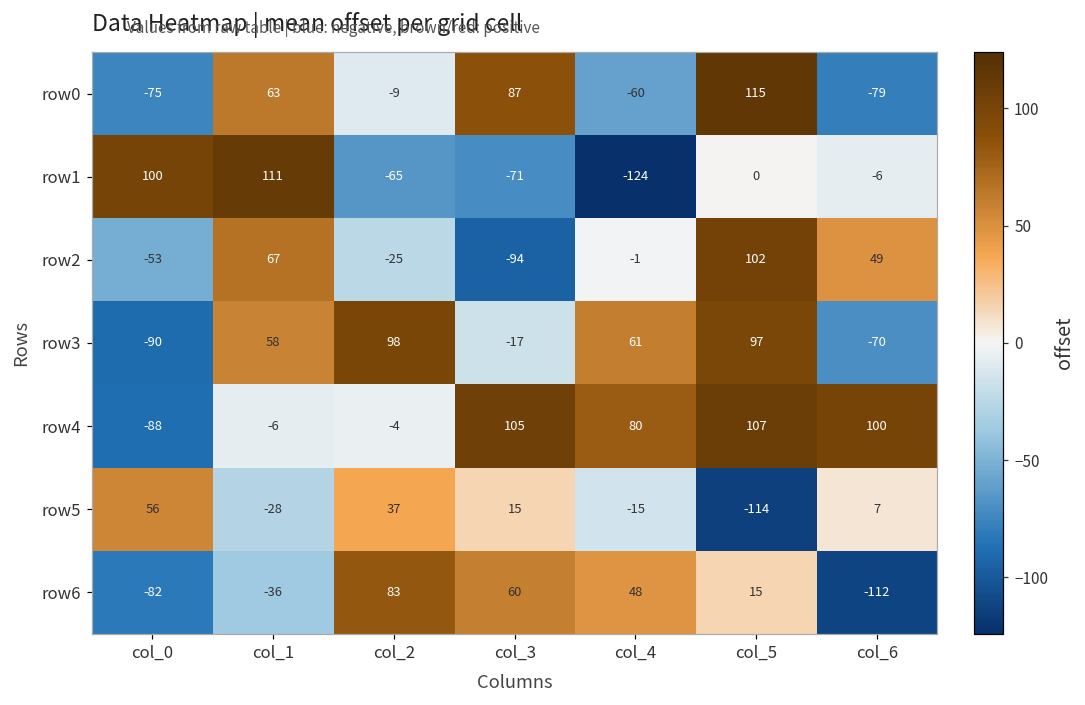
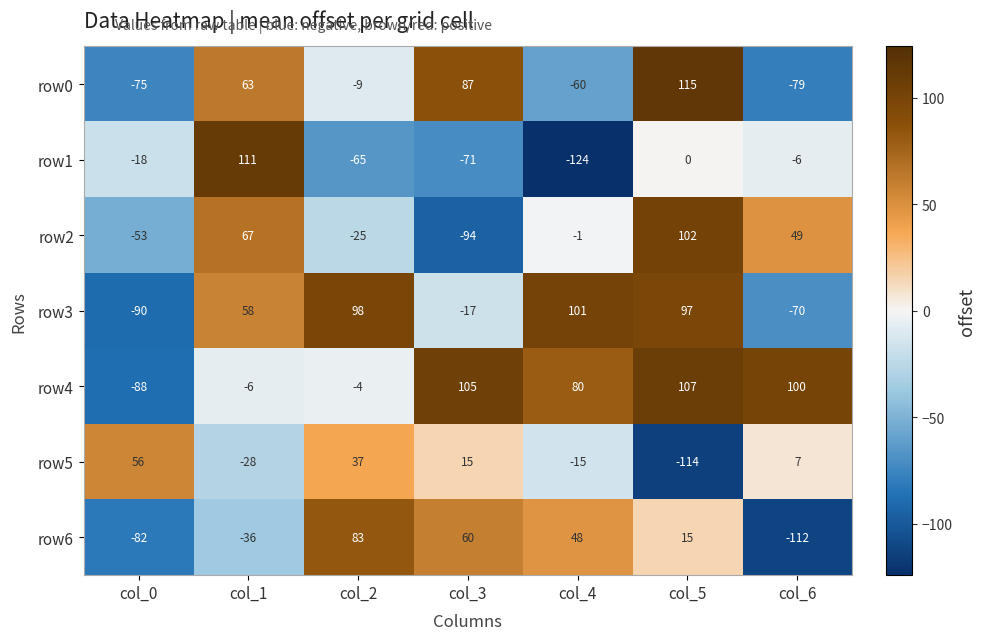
row1, col_0: 100 -> -18
row3, col_4: 61 -> 101
